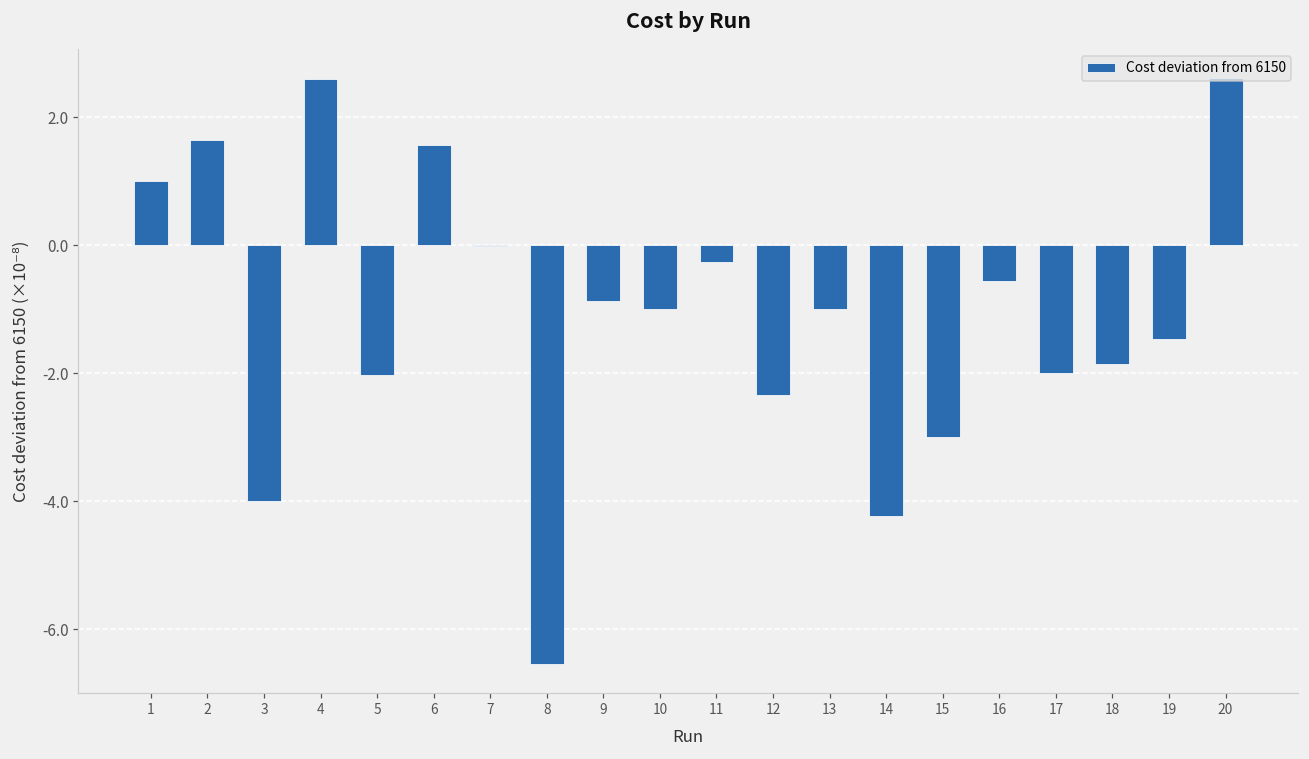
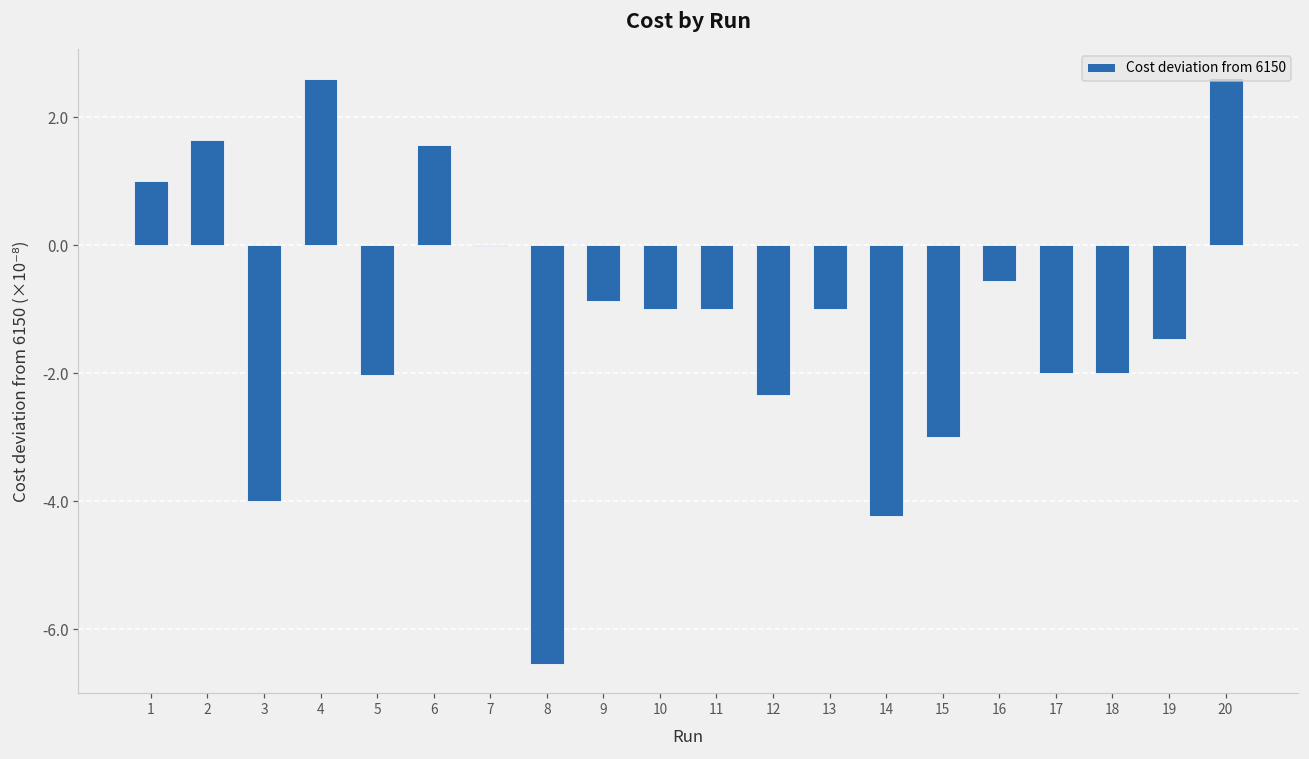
11: -0.3 -> -1.0
18: -1.8 -> -2.0
